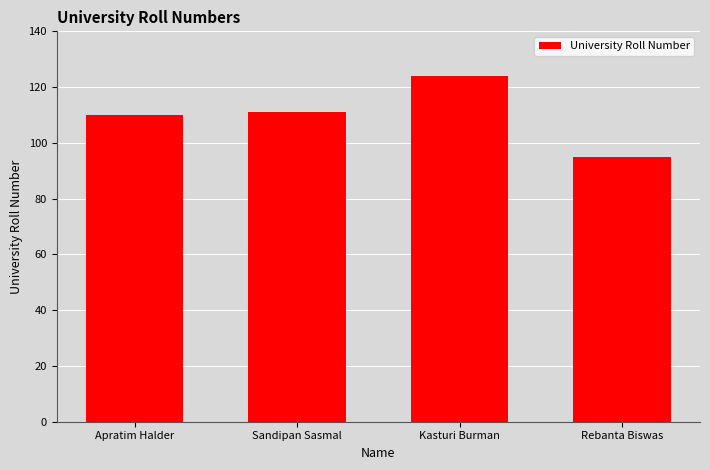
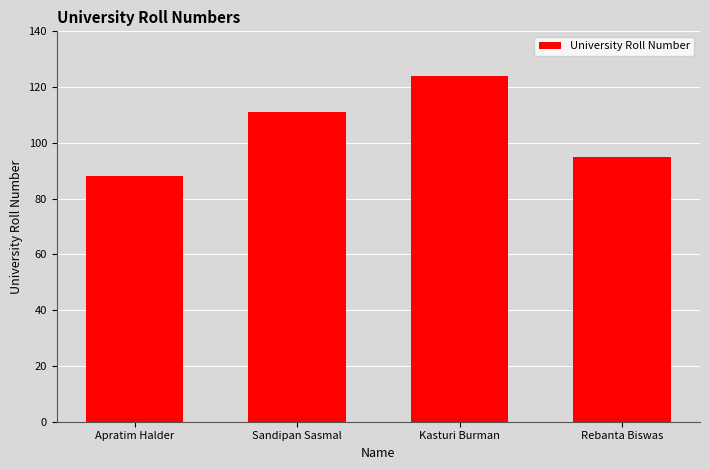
Apratim Halder: 110 -> 88
